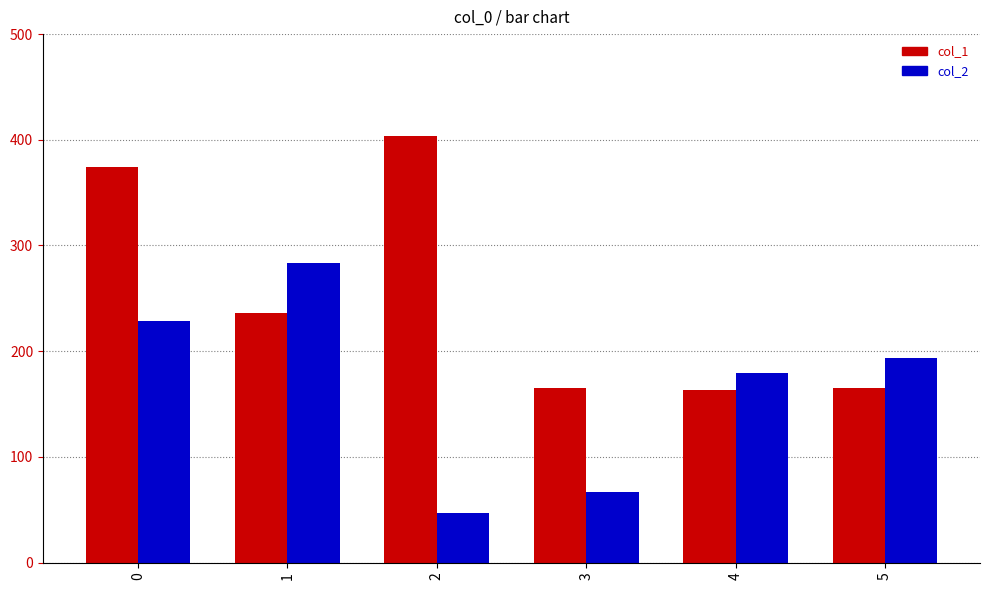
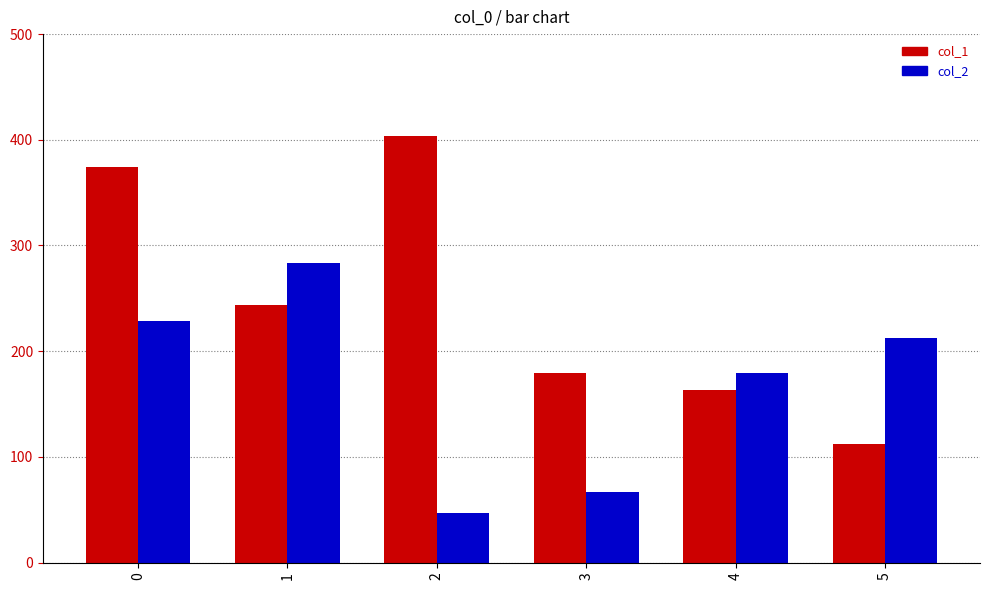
col_1, 1: 236 -> 244
col_1, 3: 165 -> 179
col_1, 5: 165 -> 112
col_2, 5: 194 -> 212
